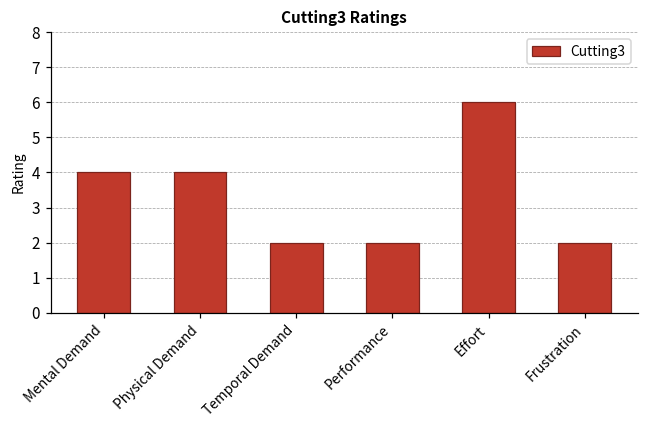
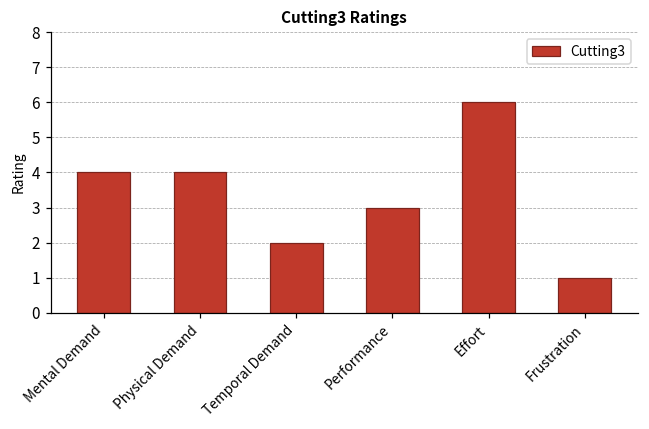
Performance: 2 -> 3
Frustration: 2 -> 1
